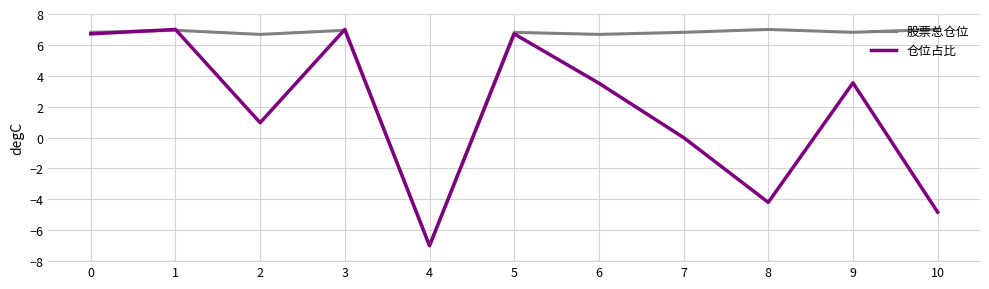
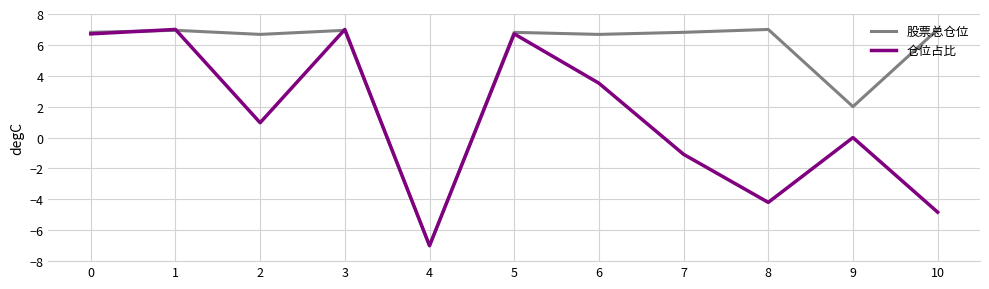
仓位占比, 7: 0.0 -> -1.1
股票总仓位, 9: 6.8 -> 2.0
仓位占比, 9: 3.5 -> 0.0
